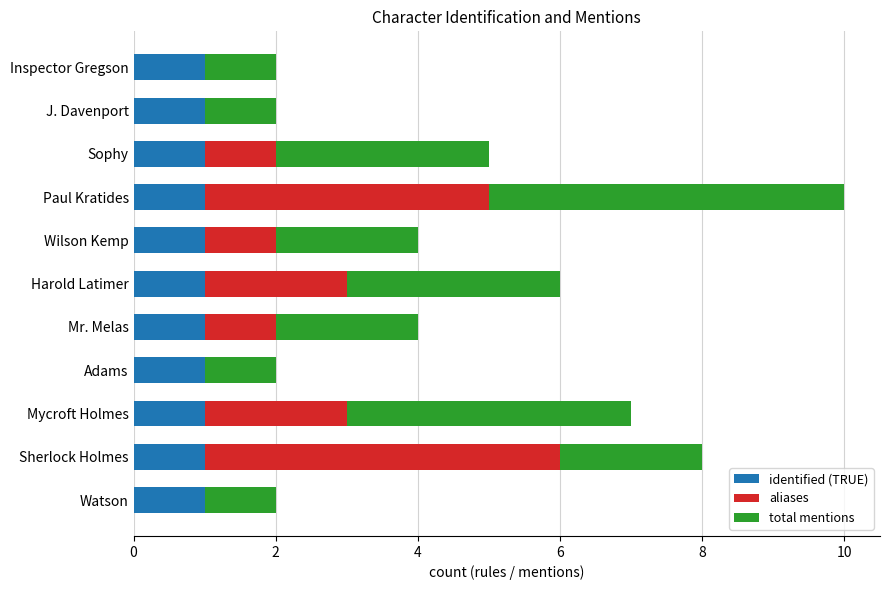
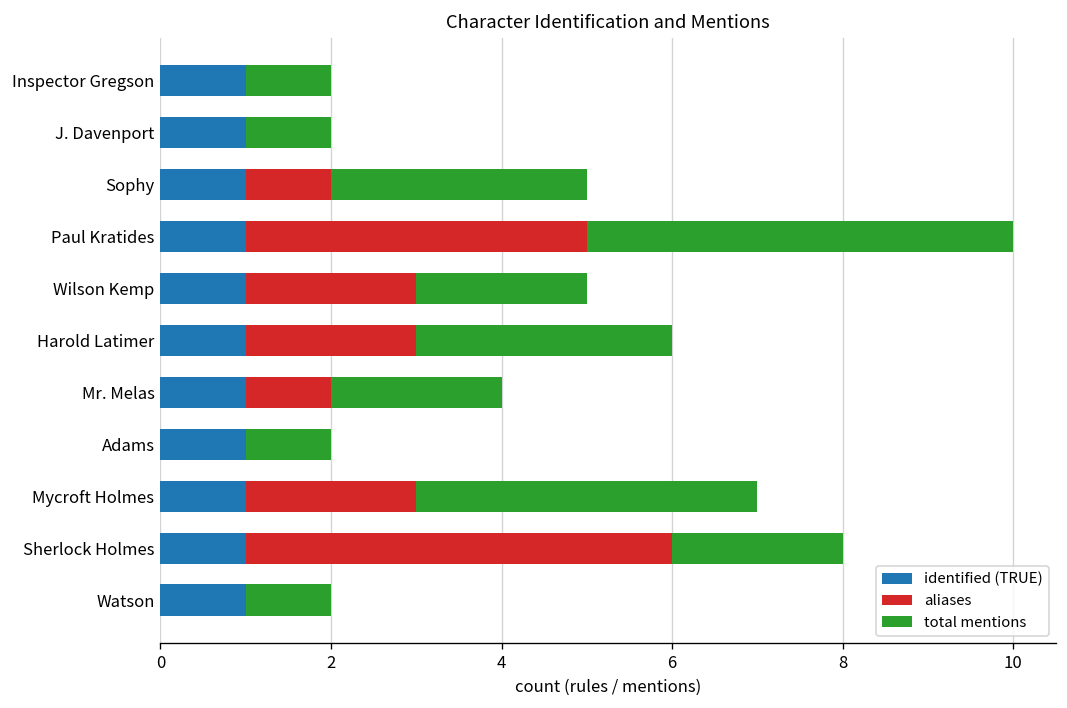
aliases, Wilson Kemp: 1 -> 2
